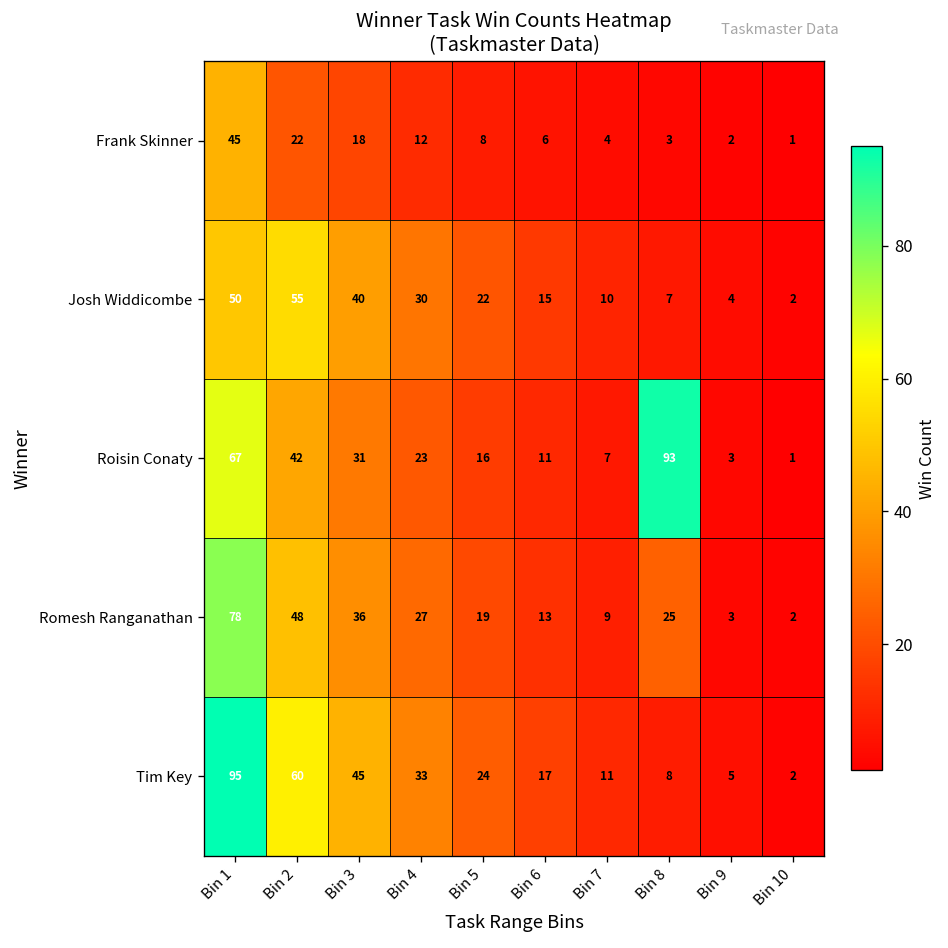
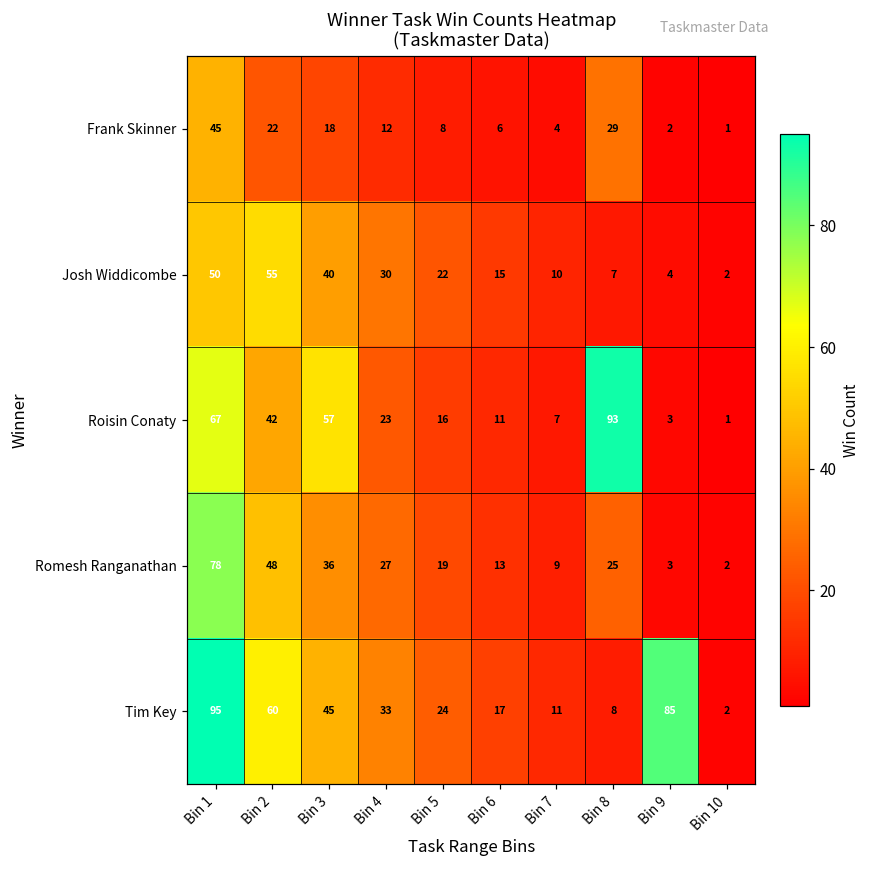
Frank Skinner, Bin 8: 3 -> 29
Roisin Conaty, Bin 3: 31 -> 57
Tim Key, Bin 9: 5 -> 85
